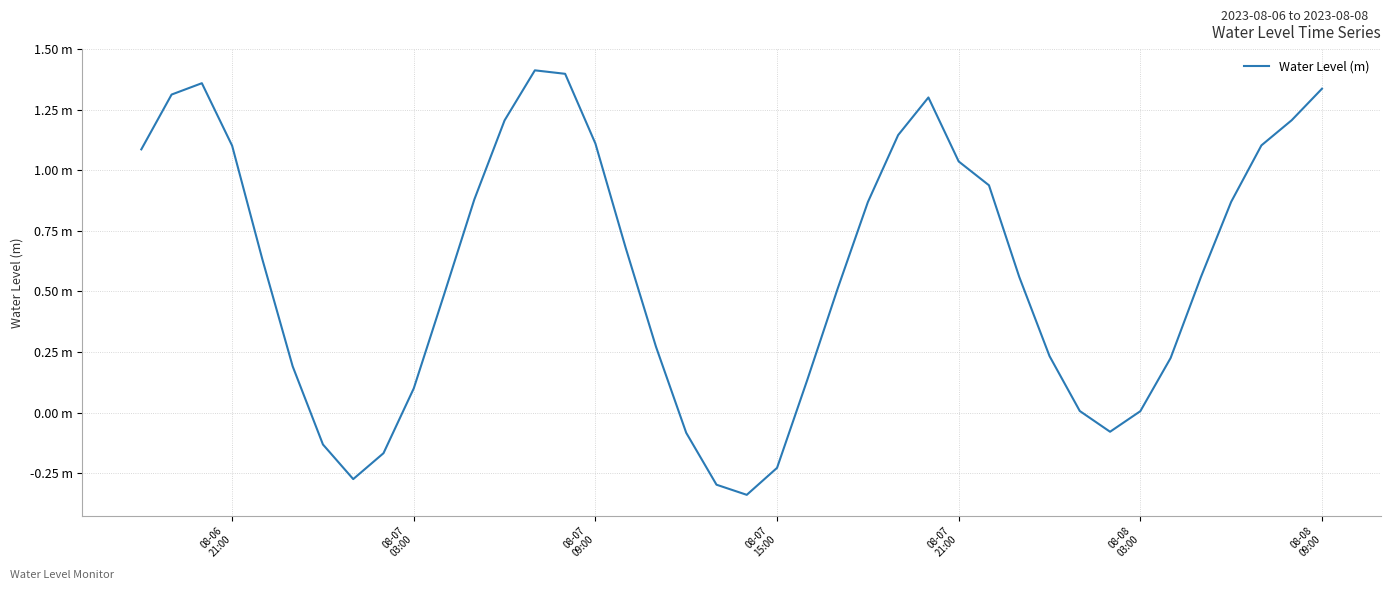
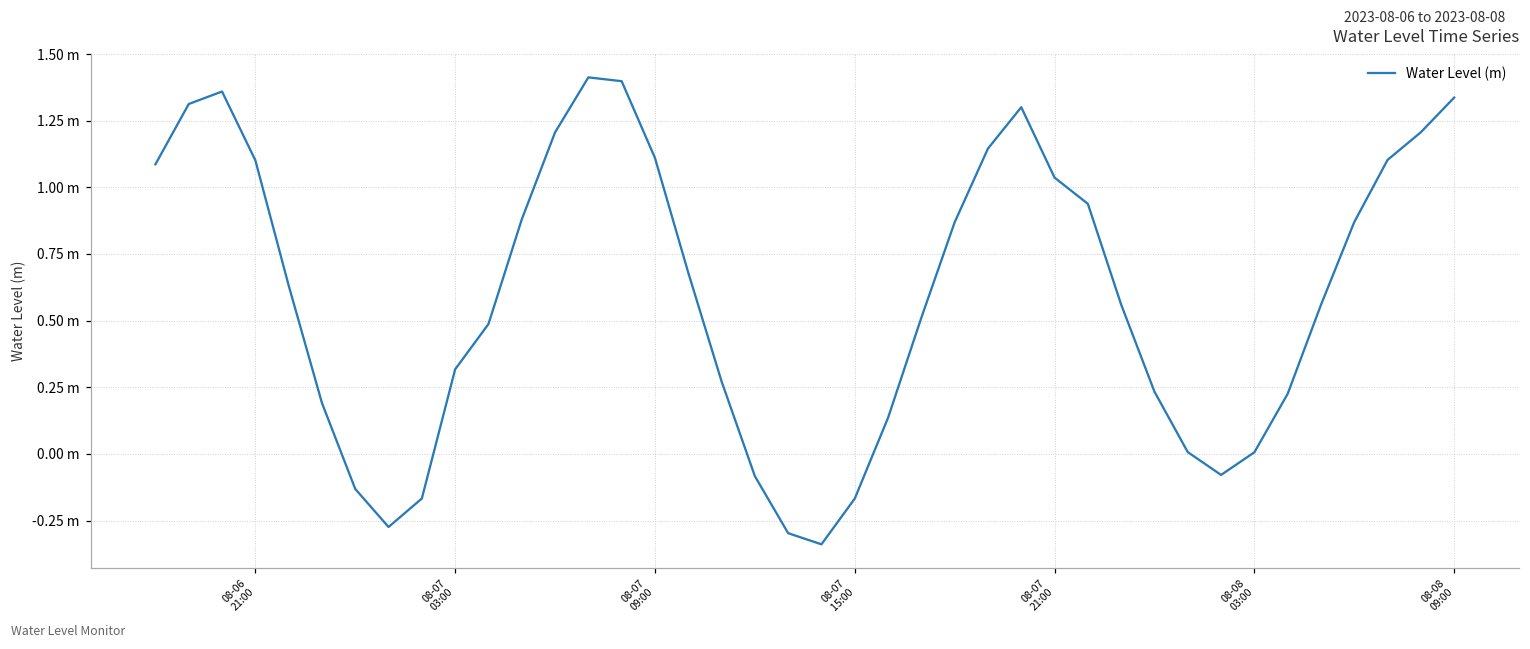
08-07 03:00: 0.10 m -> 0.32 m
08-07 15:00: -0.23 m -> -0.17 m
